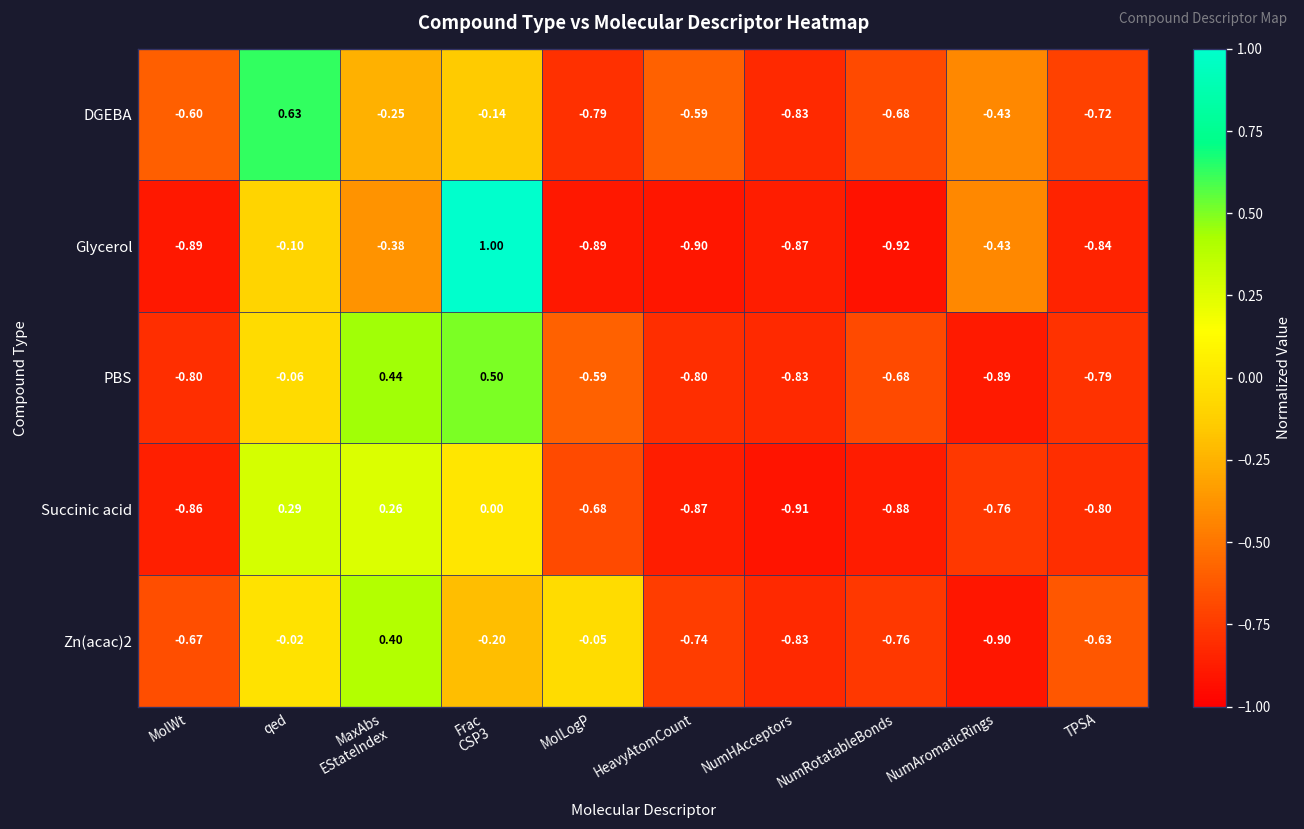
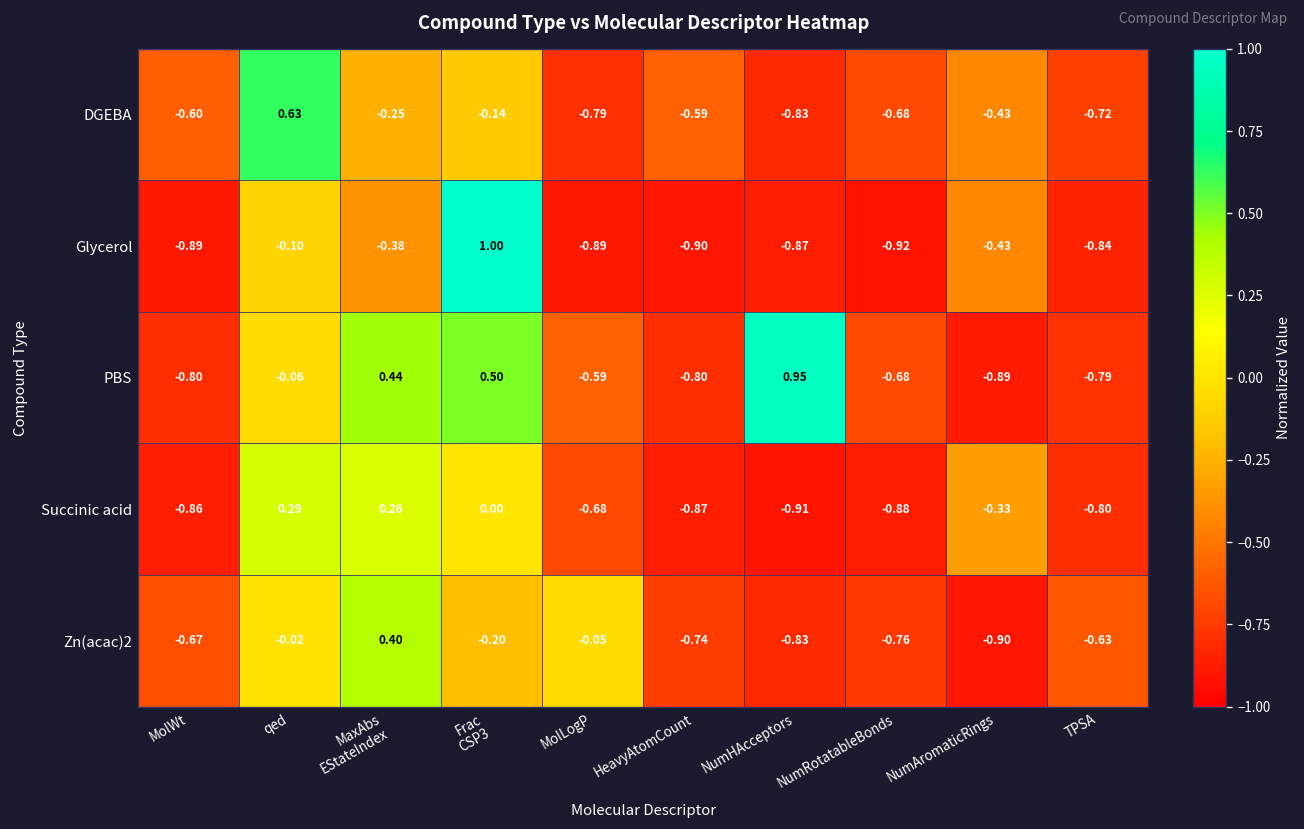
PBS, NumHAcceptors: -0.83 -> 0.95
Succinic acid, NumAromaticRings: -0.76 -> -0.33
